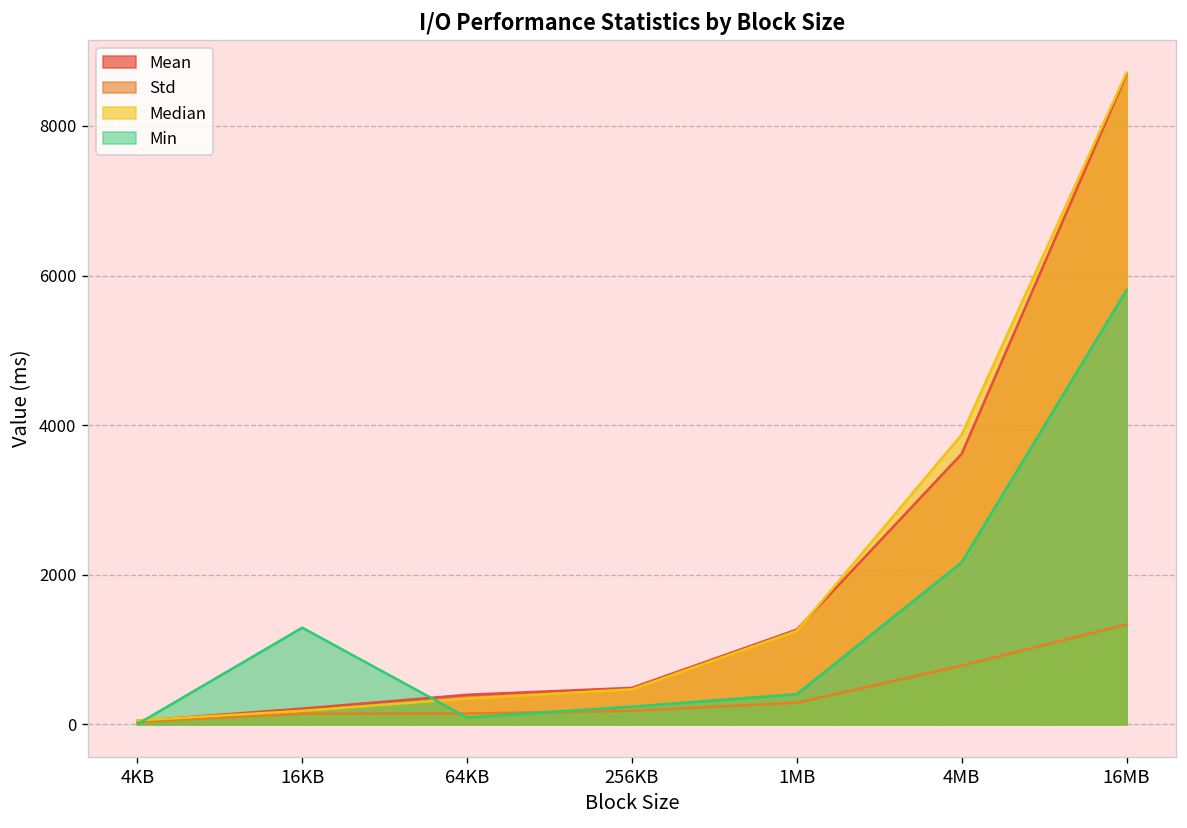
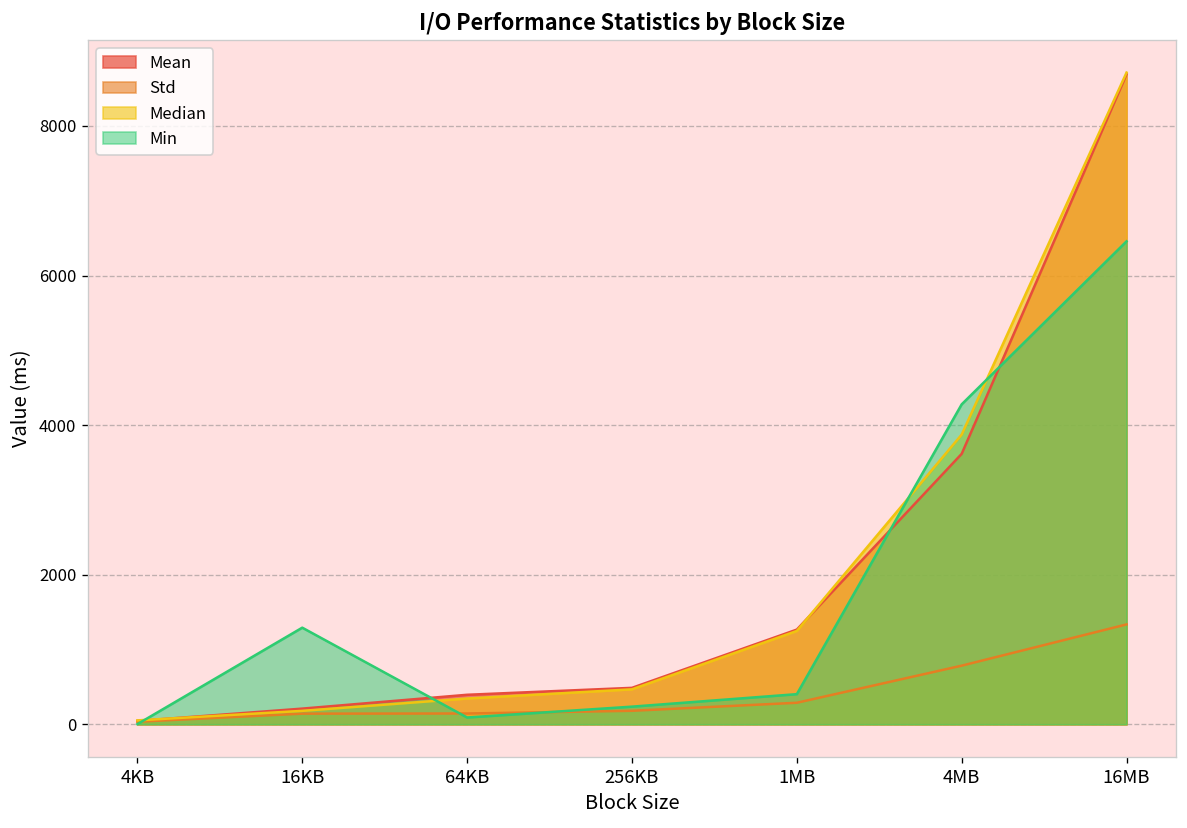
Min, 4MB: 2200 -> 4300
Min, 16MB: 5800 -> 6500
